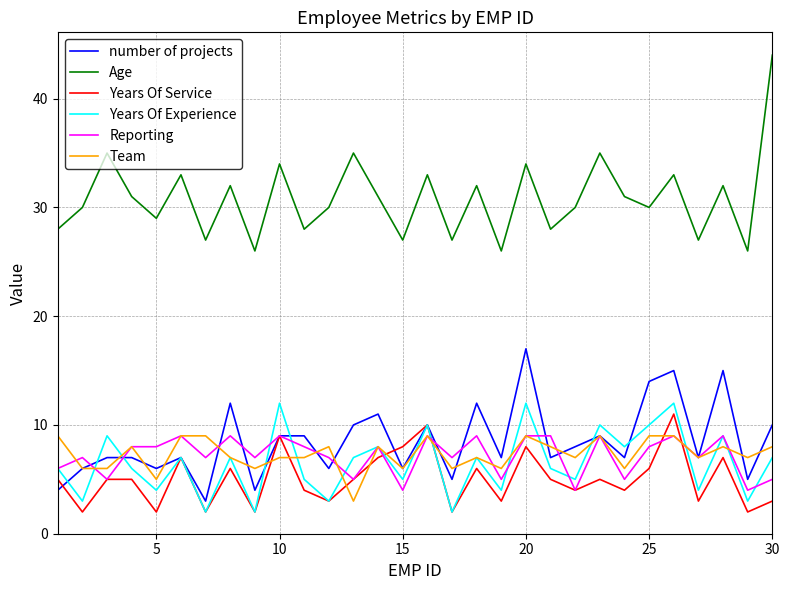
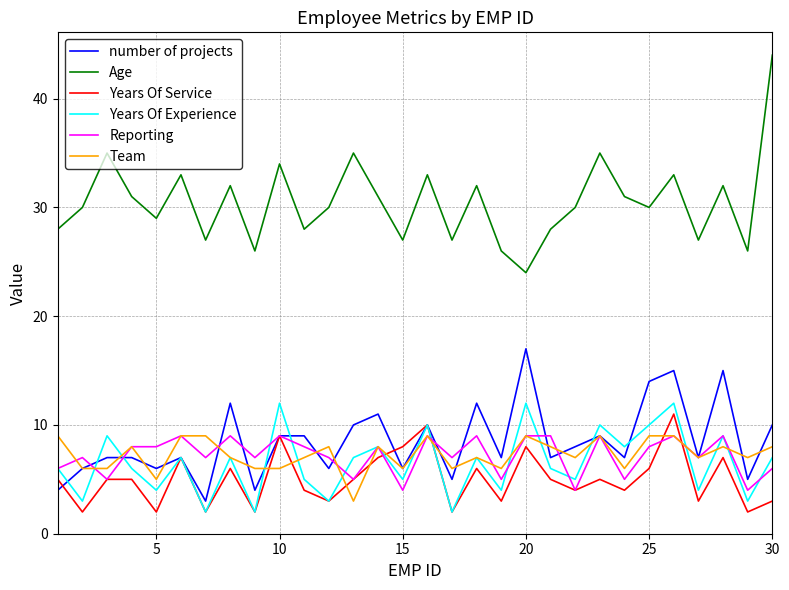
Team, 10: 7 -> 6
Age, 20: 34 -> 24
Reporting, 30: 5 -> 6
